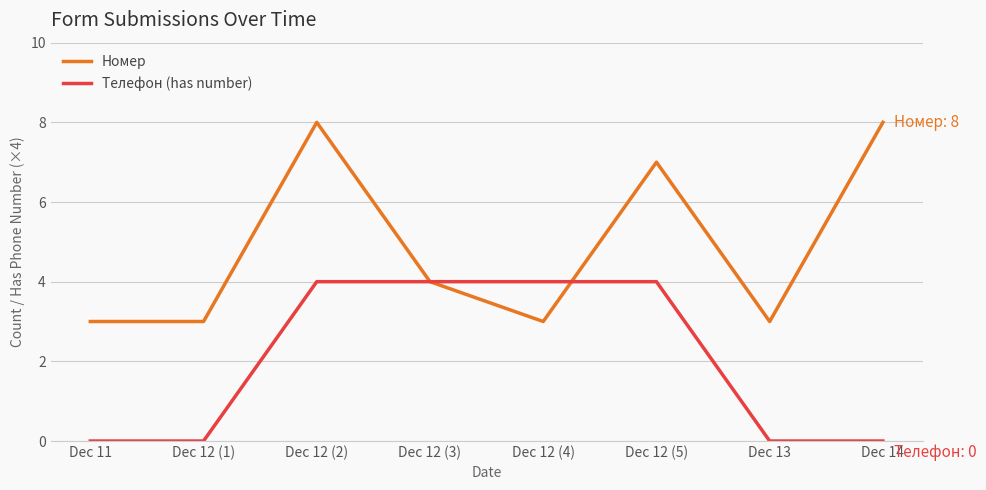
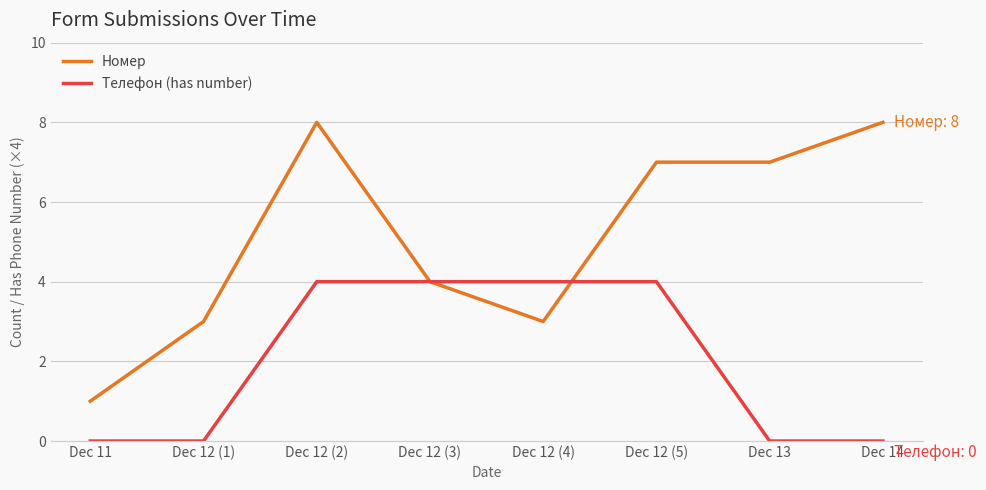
Номер, Dec 11: 3 -> 1
Номер, Dec 13: 3 -> 7
